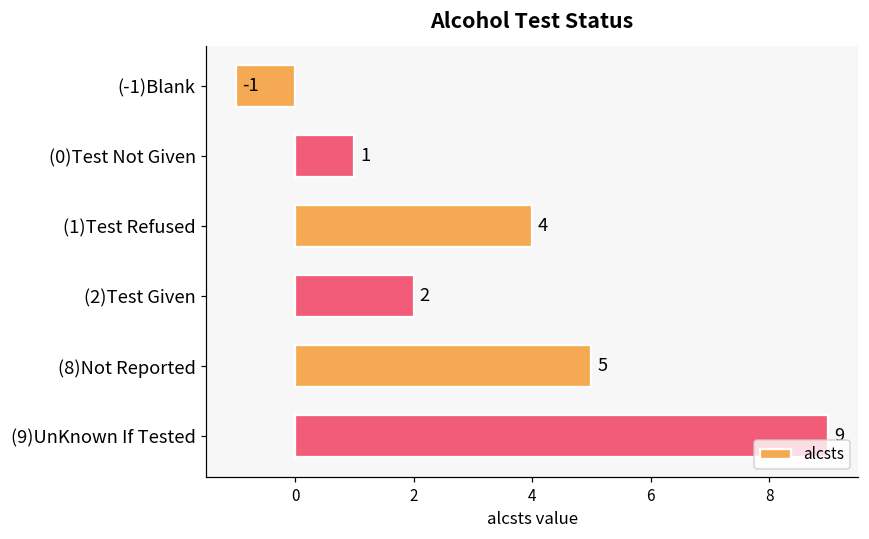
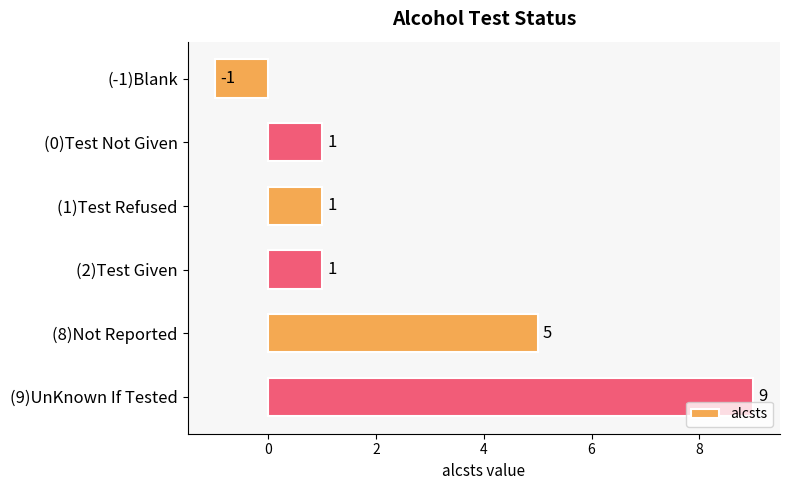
(1)Test Refused: 4 -> 1
(2)Test Given: 2 -> 1
